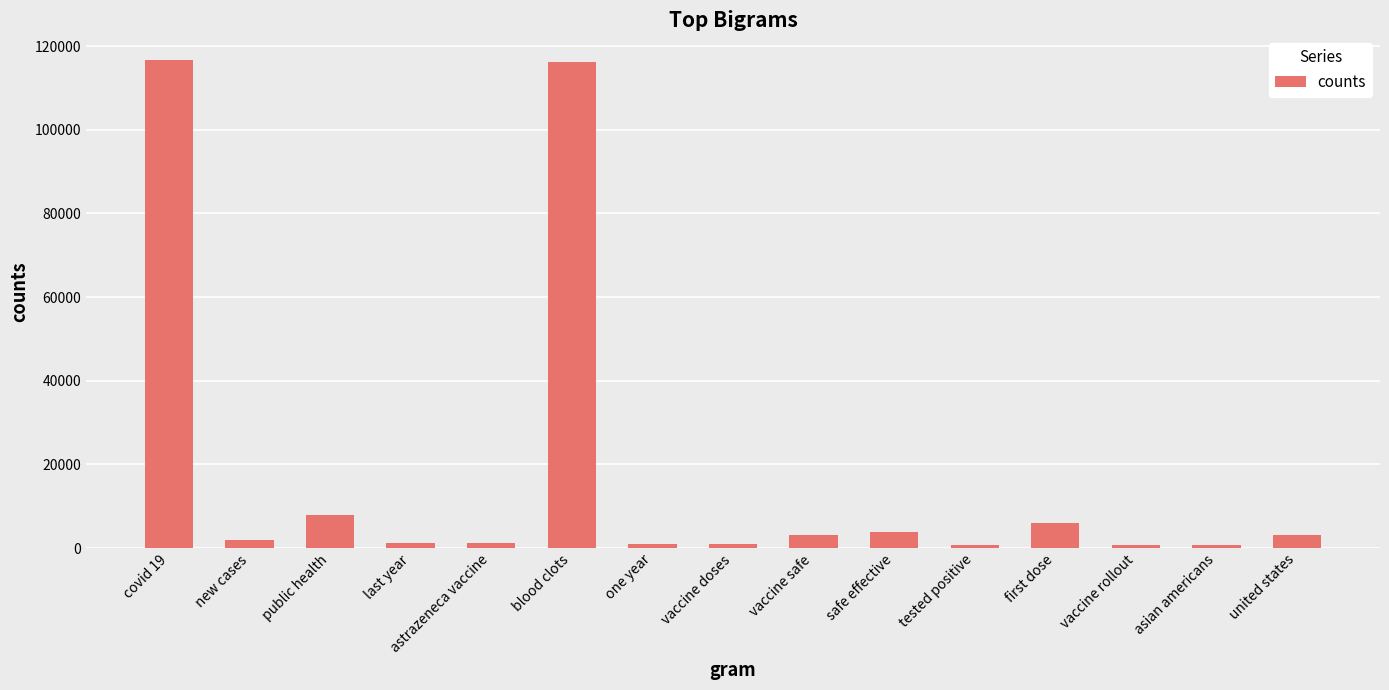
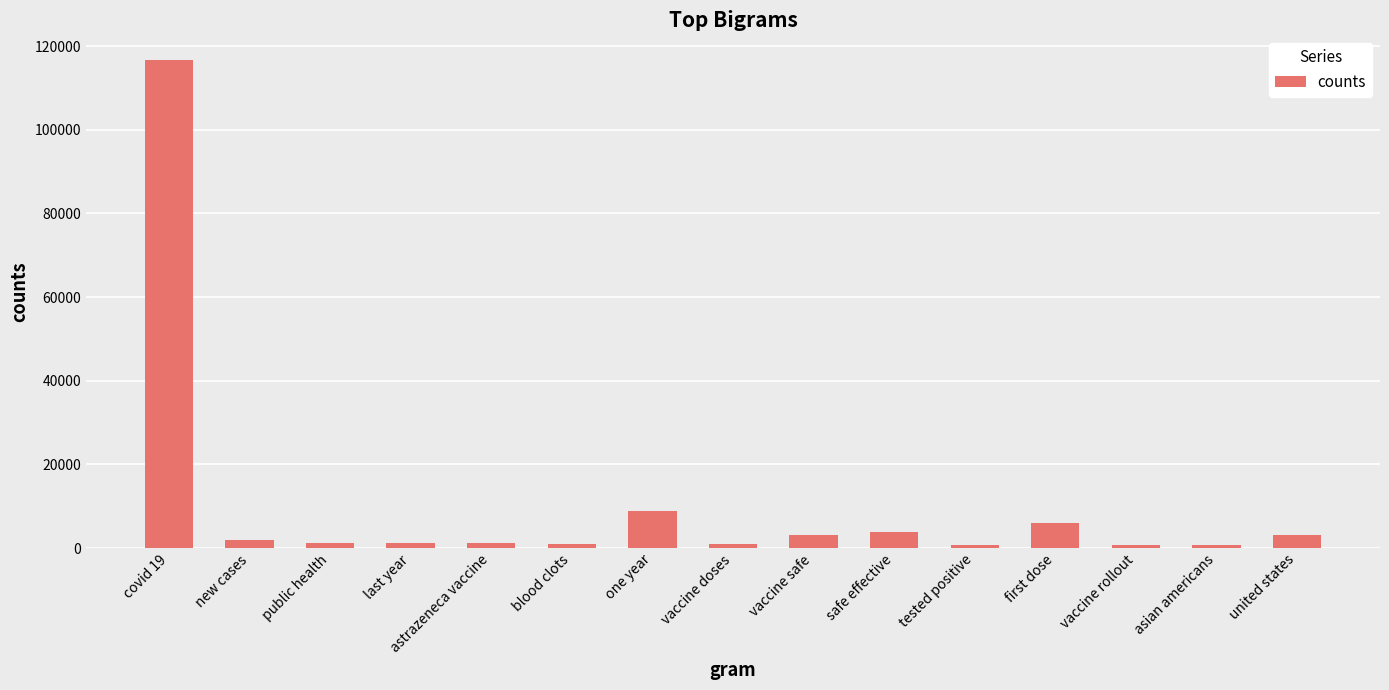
public health: 8000 -> 1000
blood clots: 116000 -> 1000
one year: 1000 -> 9000
